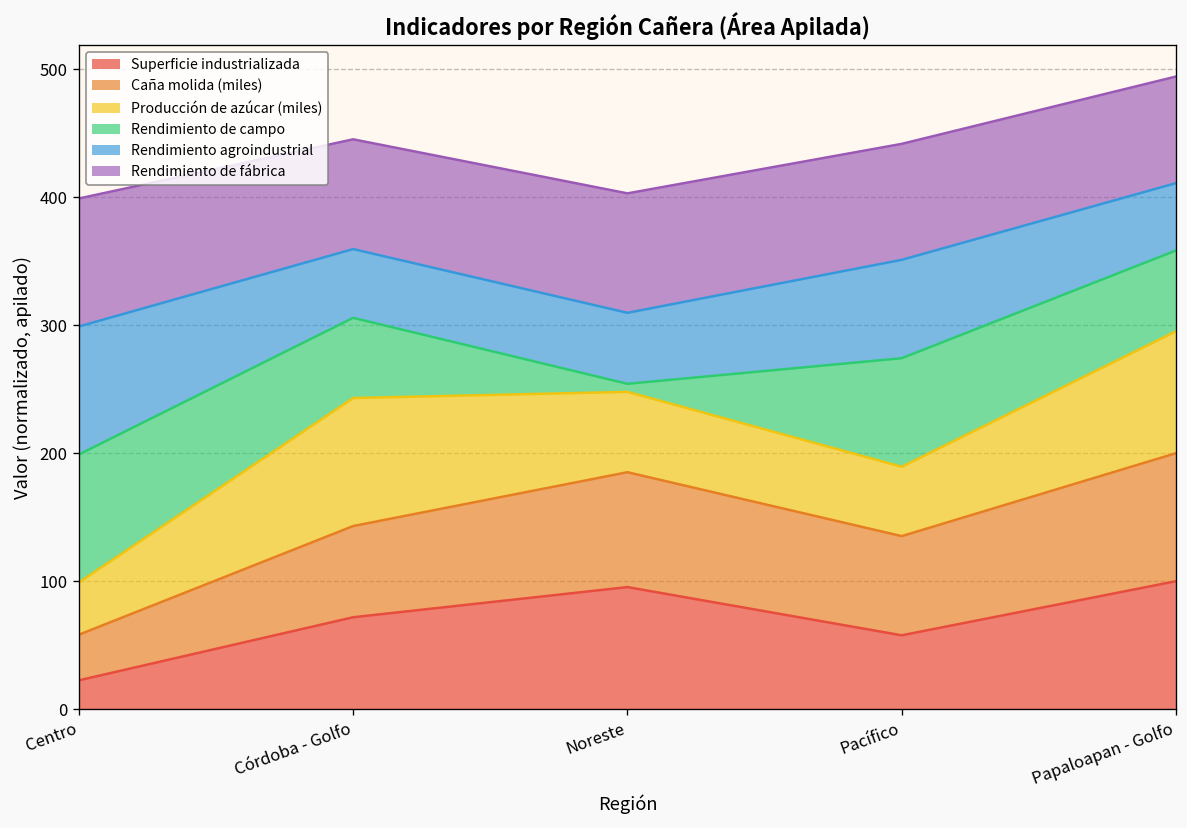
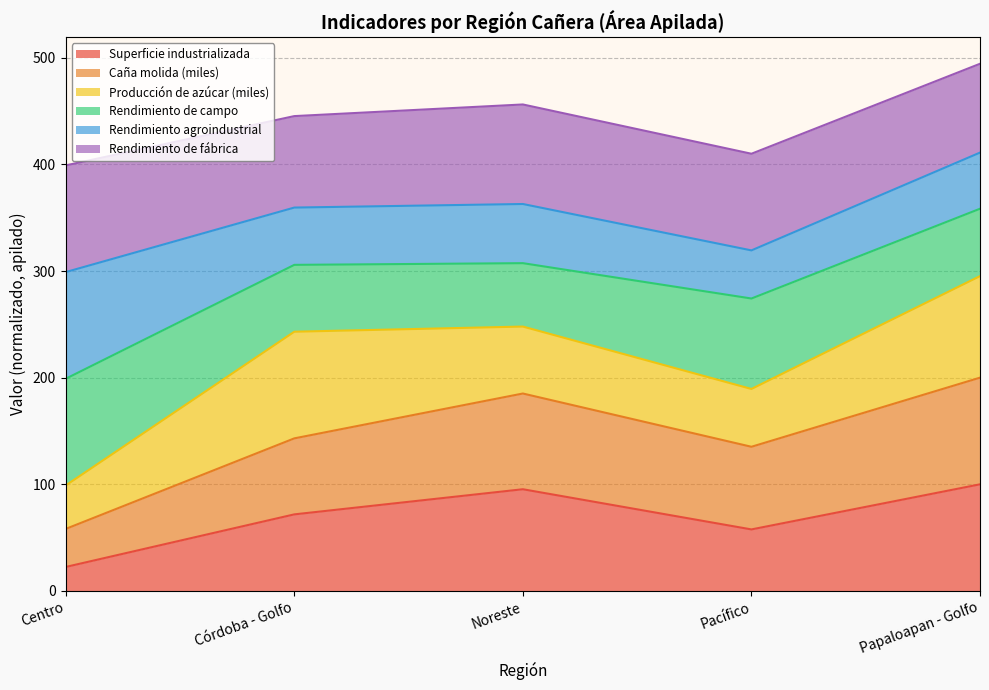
Rendimiento de campo, Noreste: 6 -> 59
Rendimiento agroindustrial, Pacífico: 77 -> 45
